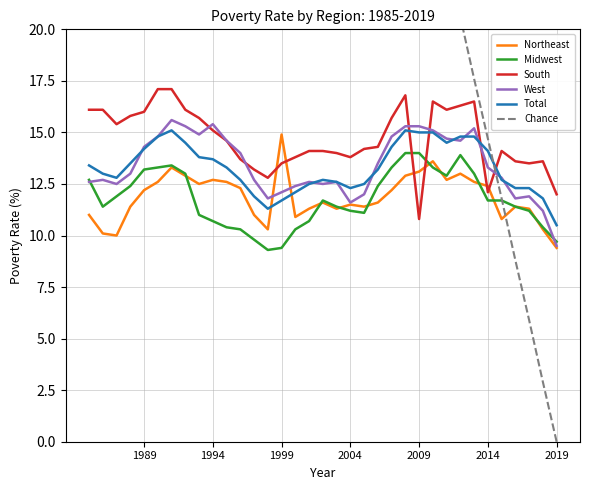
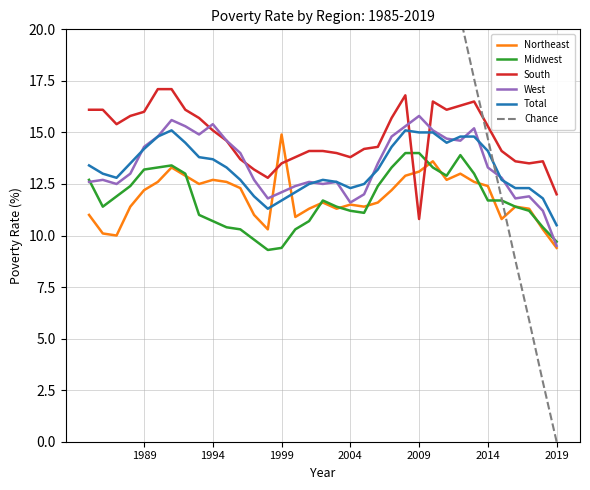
West, 2009: 15.3 -> 15.8
South, 2014: 12.1 -> 15.3
